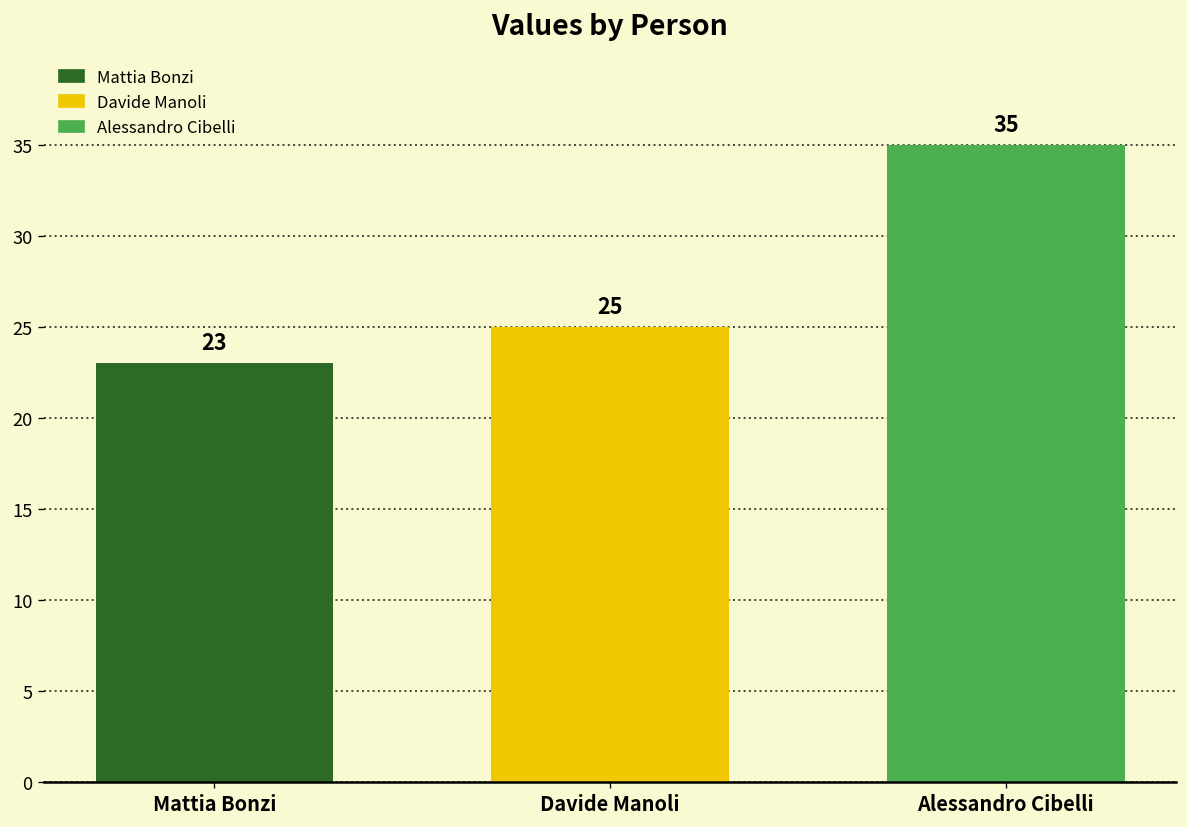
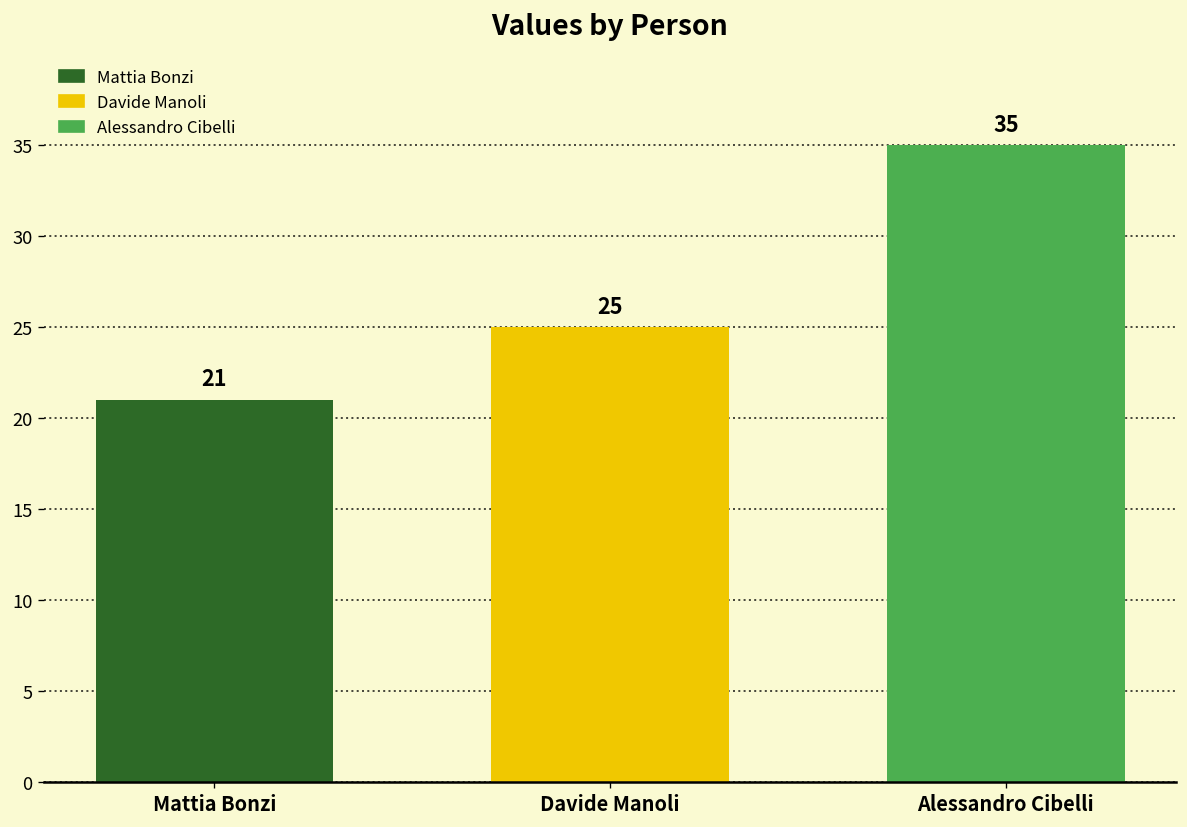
Mattia Bonzi: 23 -> 21
